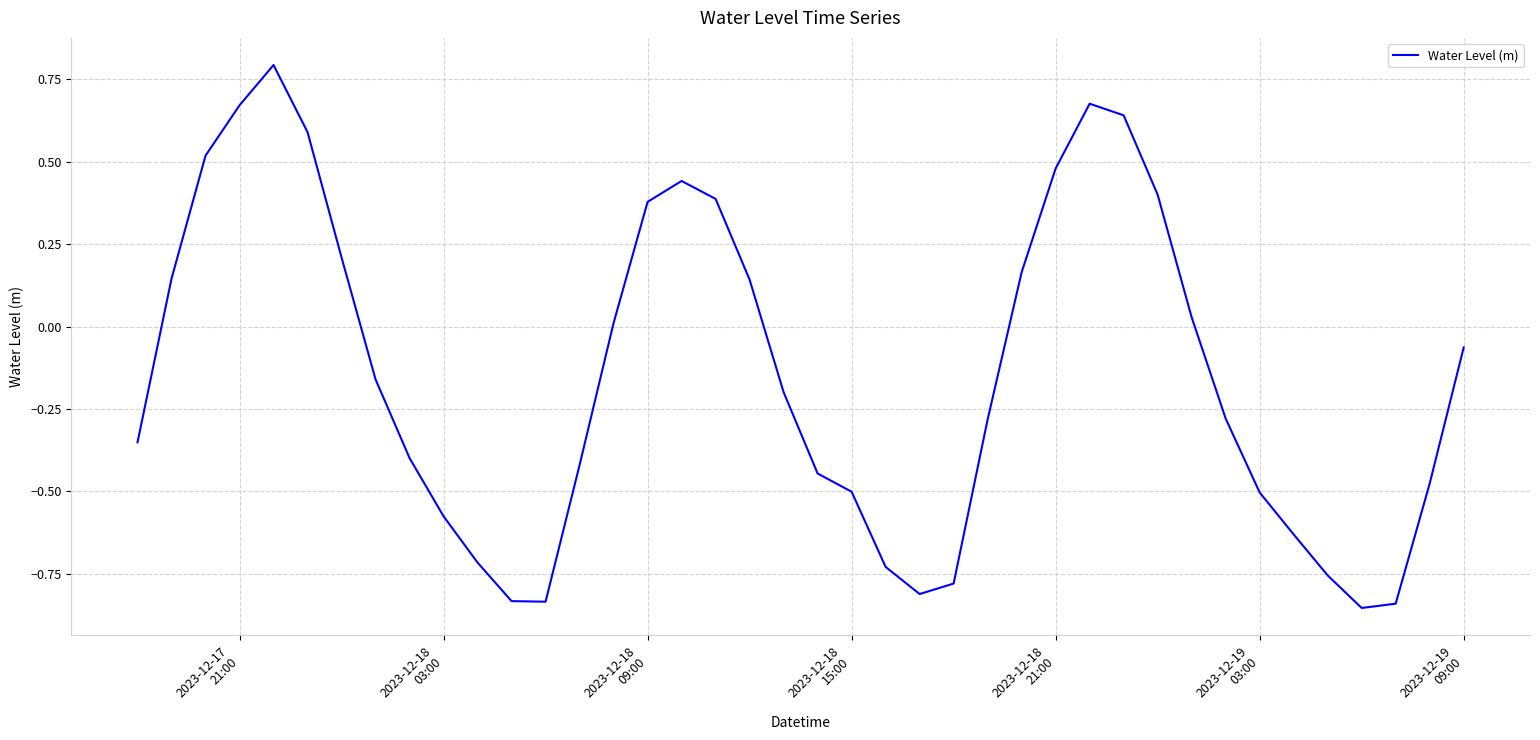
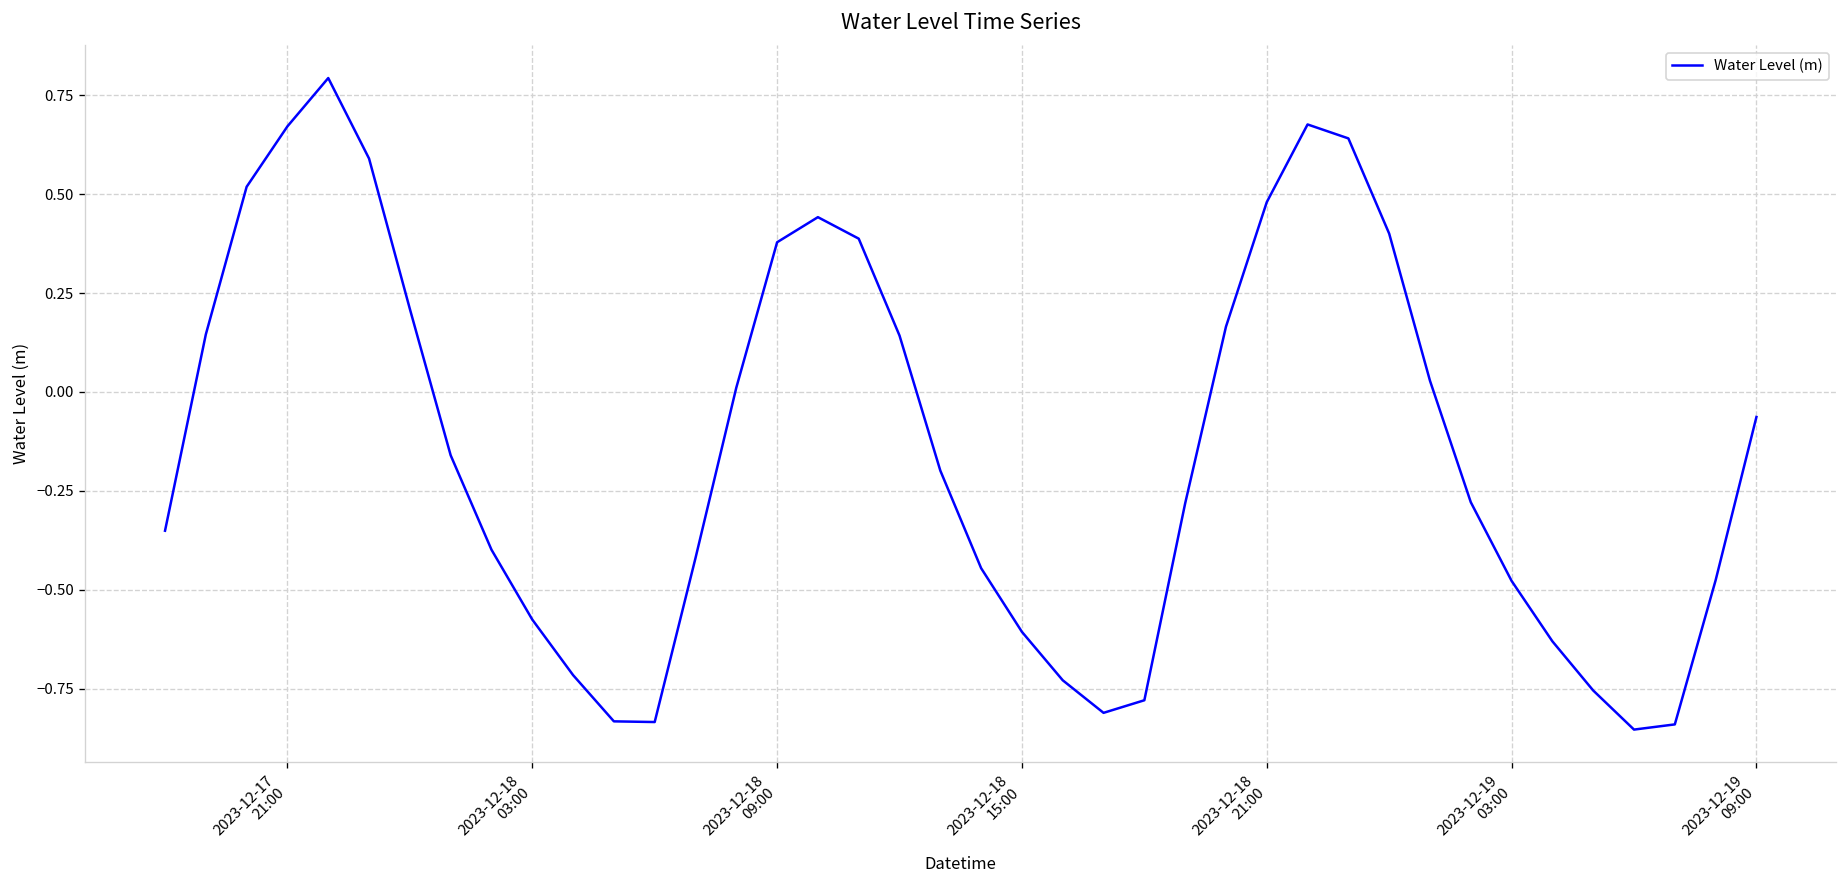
2023-12-18 15:00: -0.50 -> -0.61
2023-12-19 03:00: -0.50 -> -0.48
